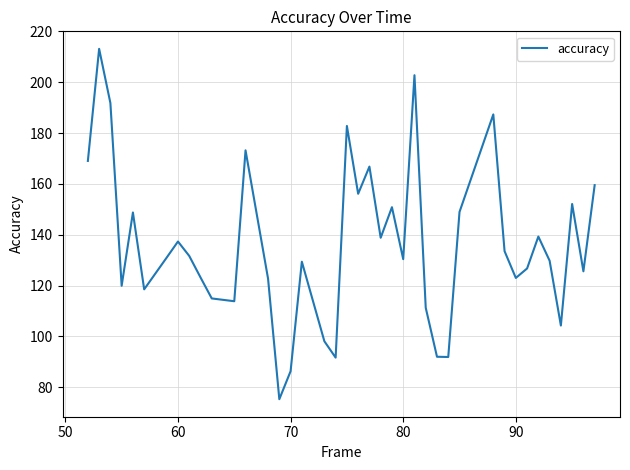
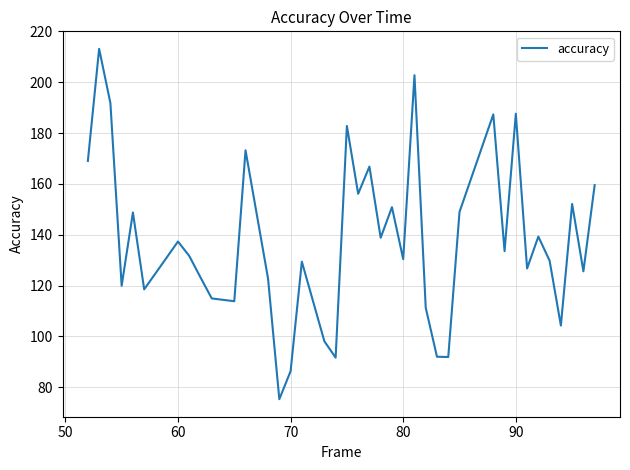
90: 123 -> 188
